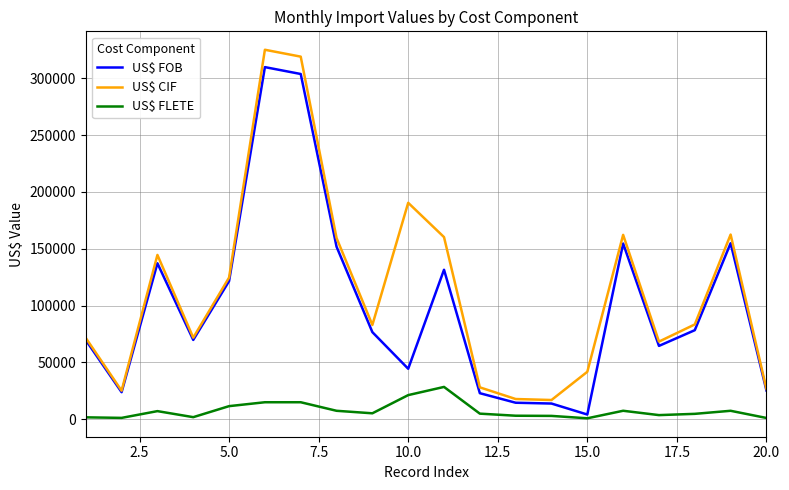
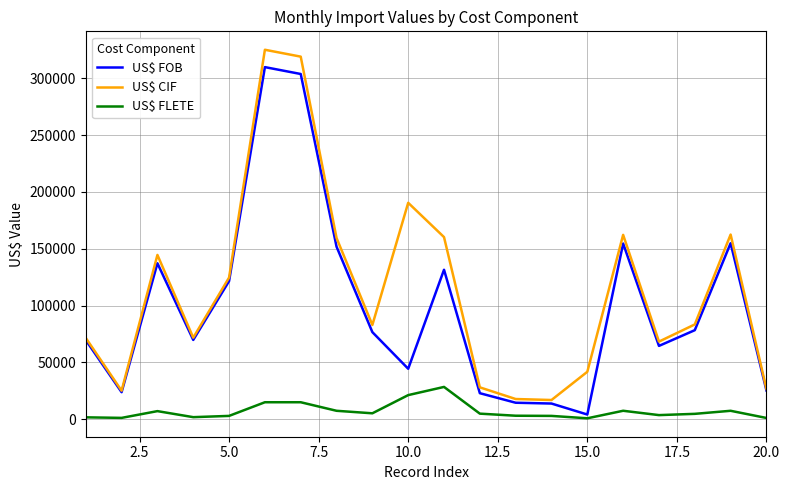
US$ FLETE, 5.0: 12000 -> 3000
